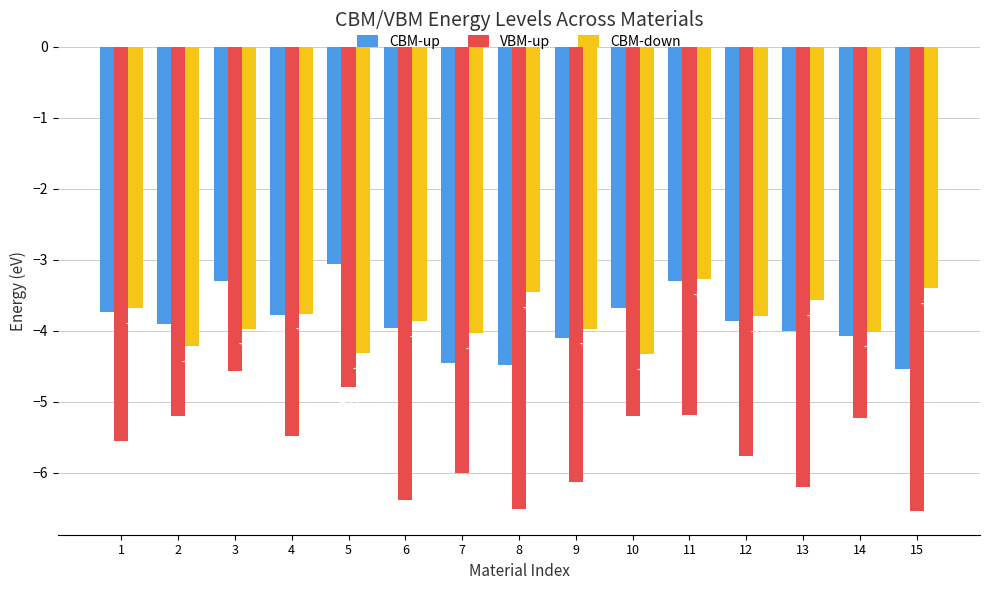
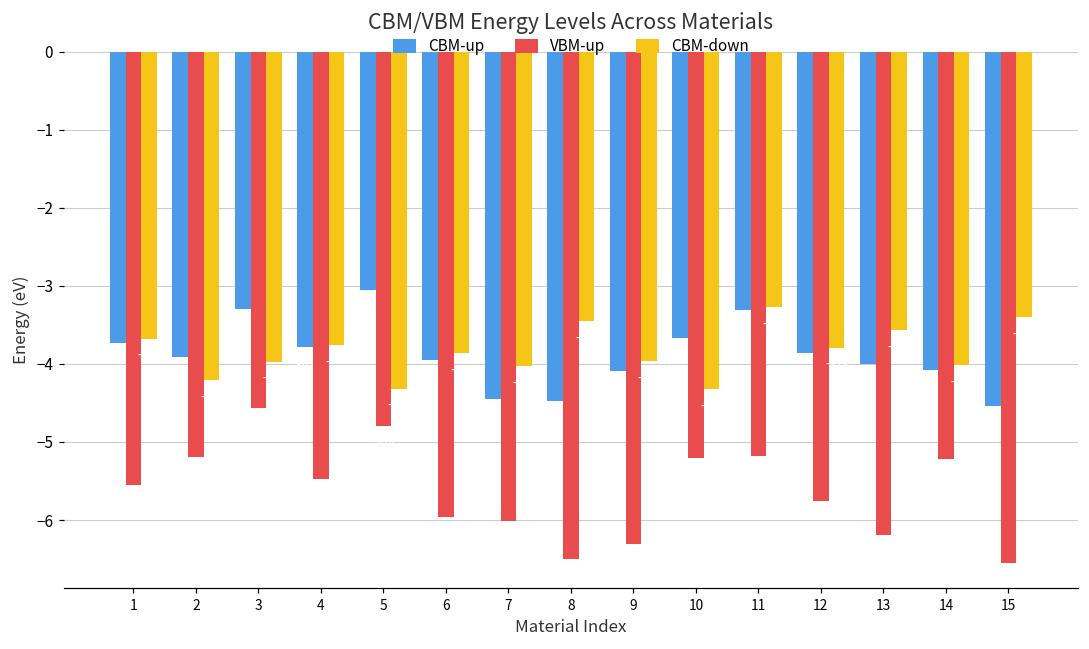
VBM-up, 6: -6.4 -> -6.0
VBM-up, 9: -6.1 -> -6.3
